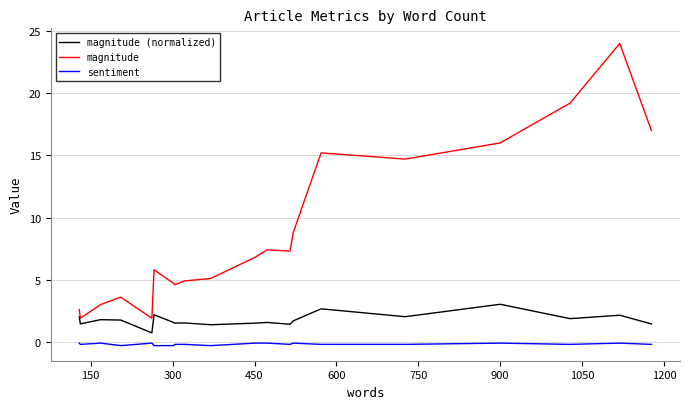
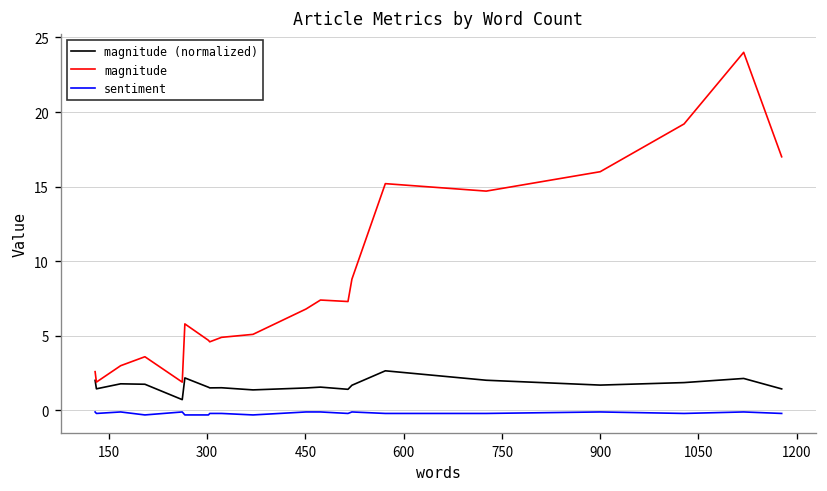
magnitude (normalized), 900: 3.0 -> 1.7
